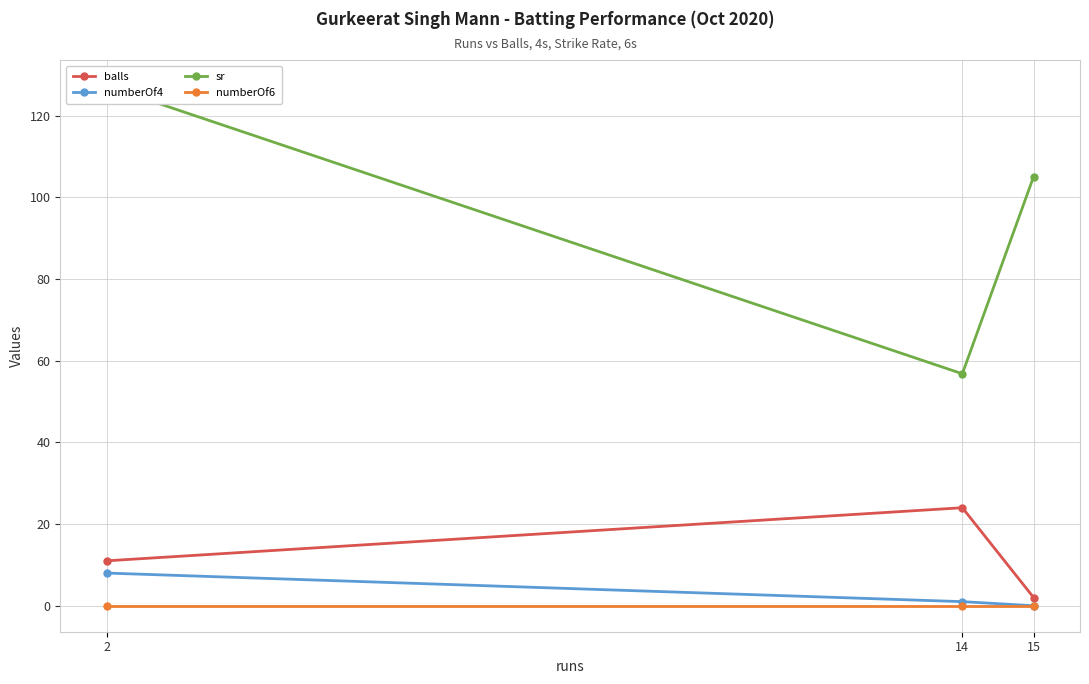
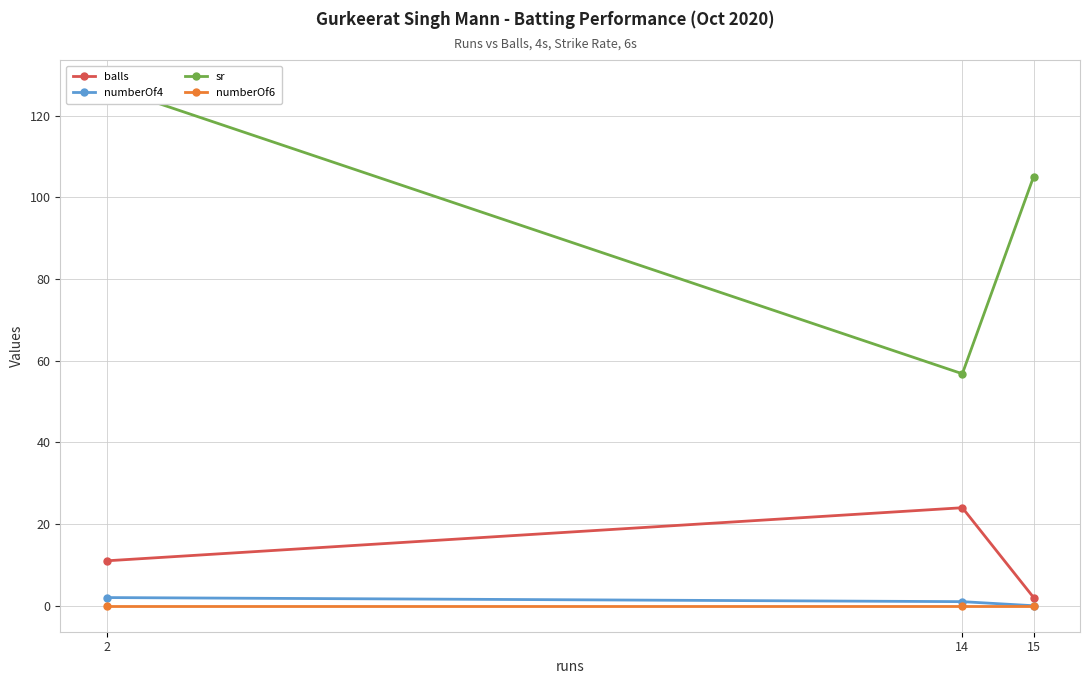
numberOf4, 2: 8 -> 2
